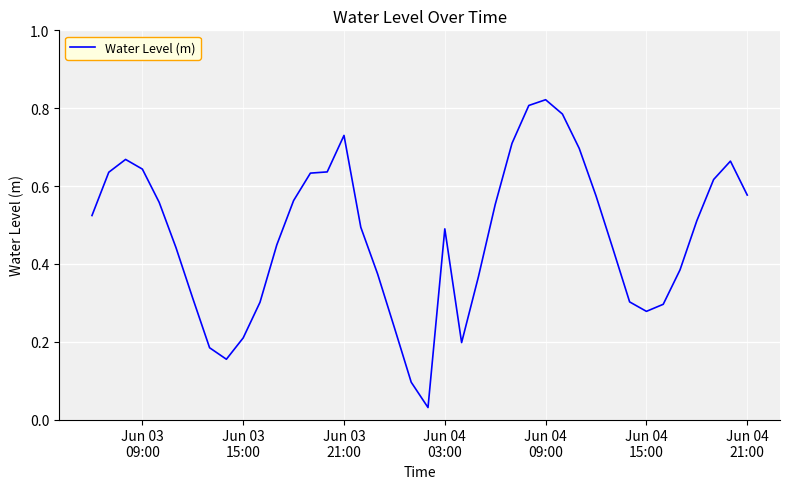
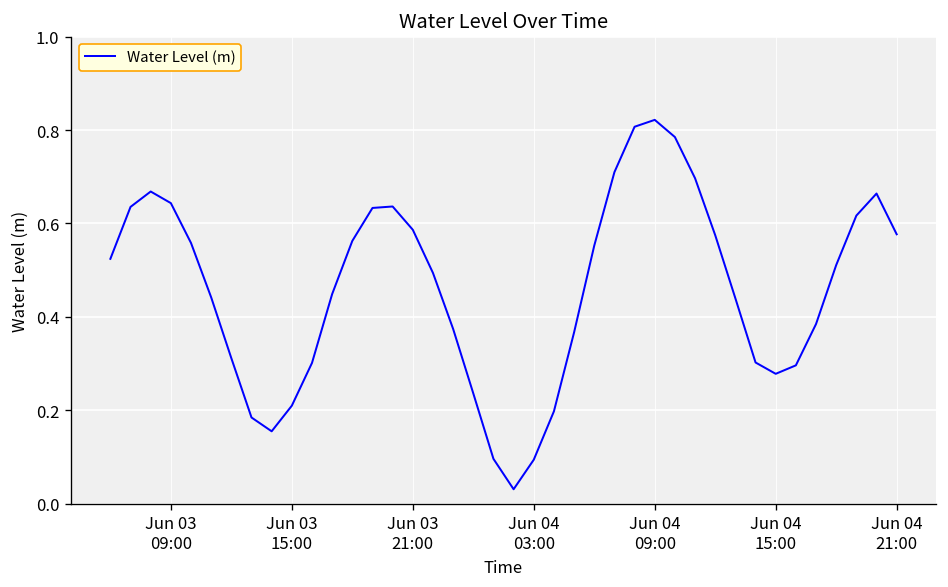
Jun 03 21:00: 0.73 -> 0.59
Jun 04 03:00: 0.49 -> 0.09
